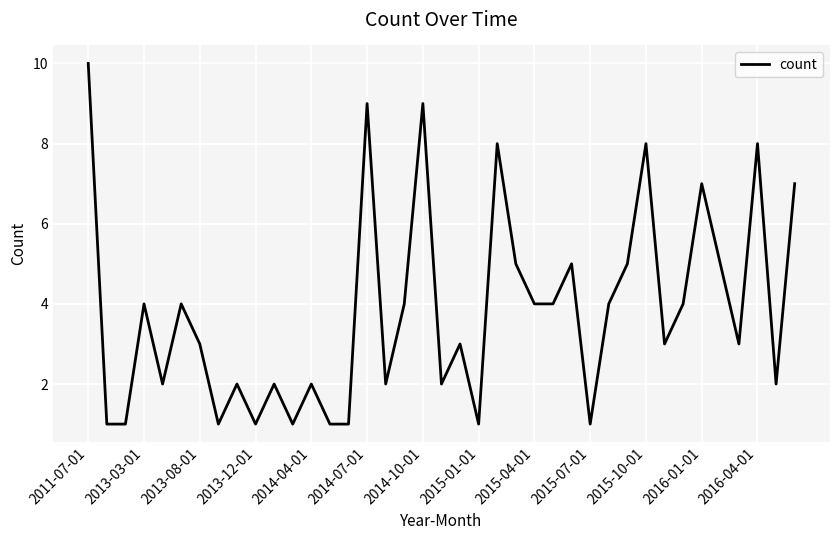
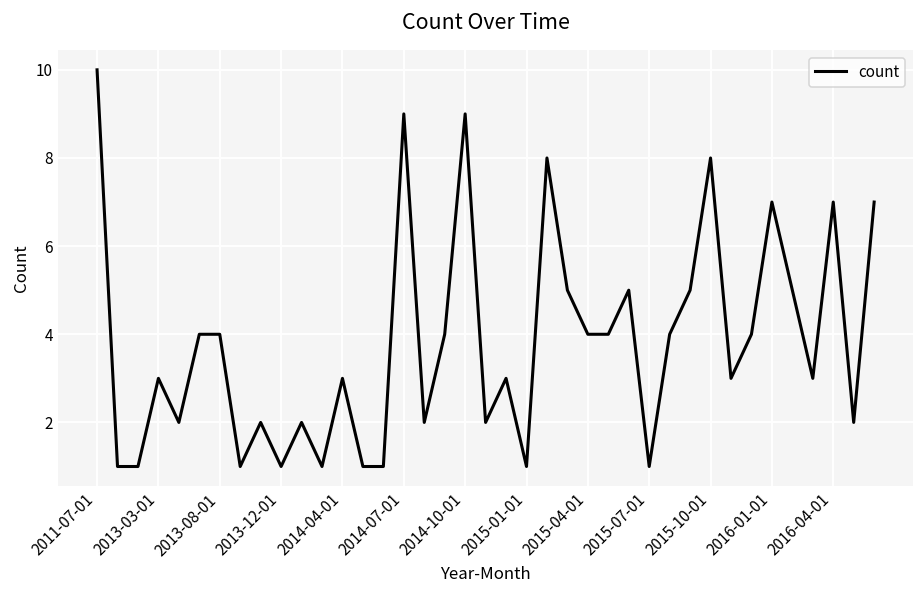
2013-03-01: 4 -> 3
2013-08-01: 3 -> 4
2014-04-01: 2 -> 3
2016-04-01: 8 -> 7
